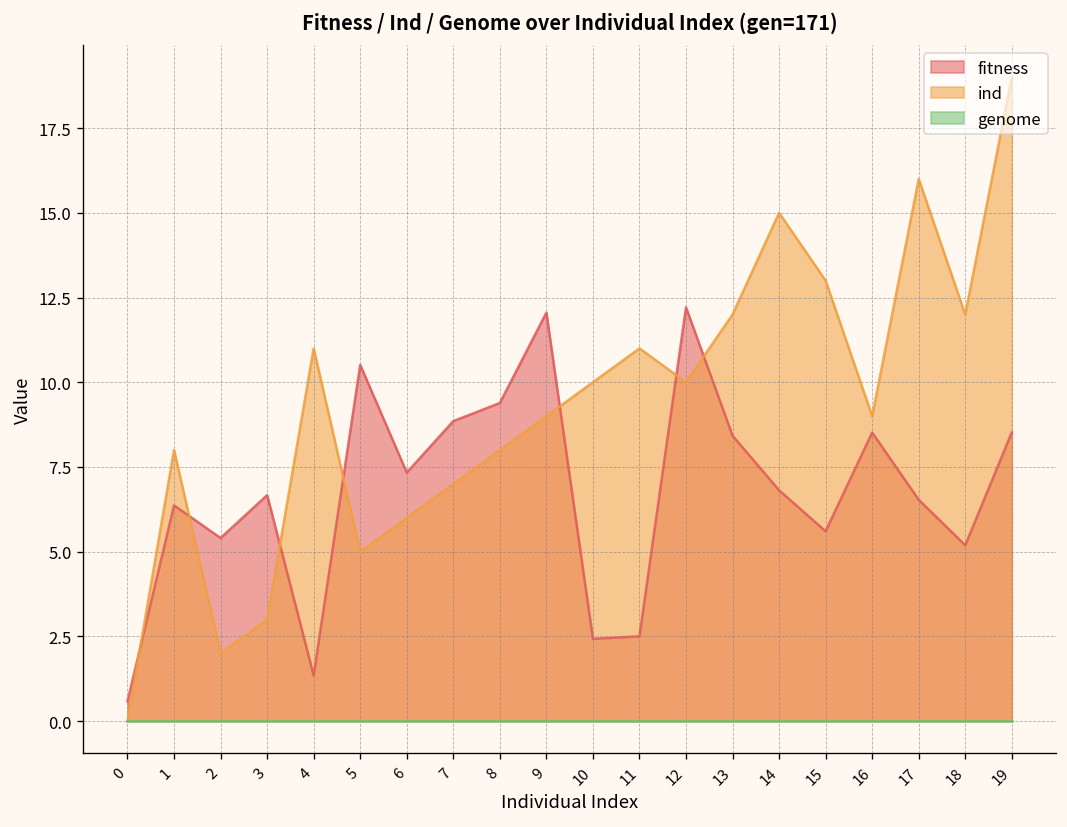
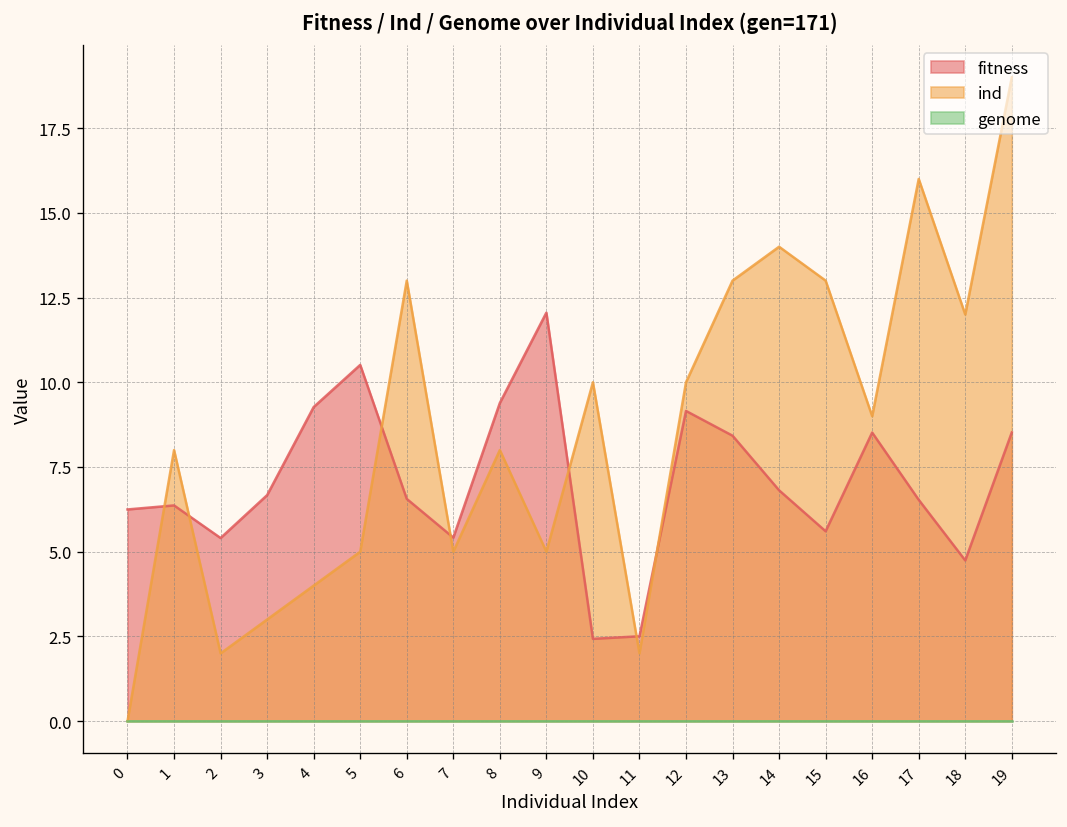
fitness, 0: 0.6 -> 6.2
fitness, 4: 1.3 -> 9.3
ind, 4: 11 -> 4
fitness, 6: 7.3 -> 6.6
ind, 6: 6 -> 13
fitness, 7: 8.9 -> 5.4
ind, 7: 7 -> 5
ind, 9: 9 -> 5
ind, 11: 11 -> 2
fitness, 12: 12.2 -> 9.2
ind, 13: 12 -> 13
ind, 14: 15 -> 14
fitness, 18: 5.2 -> 4.7
